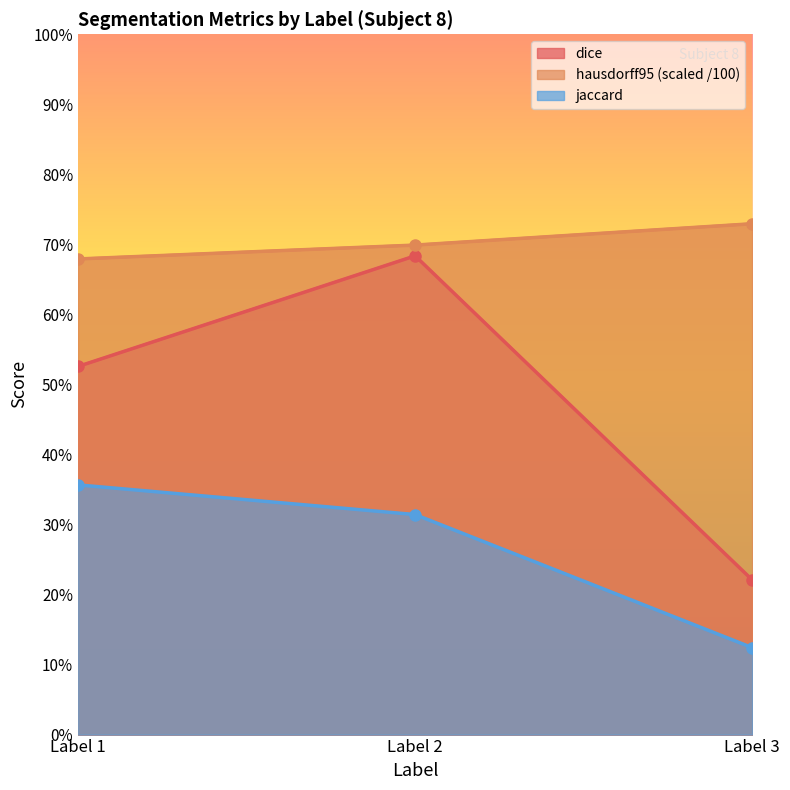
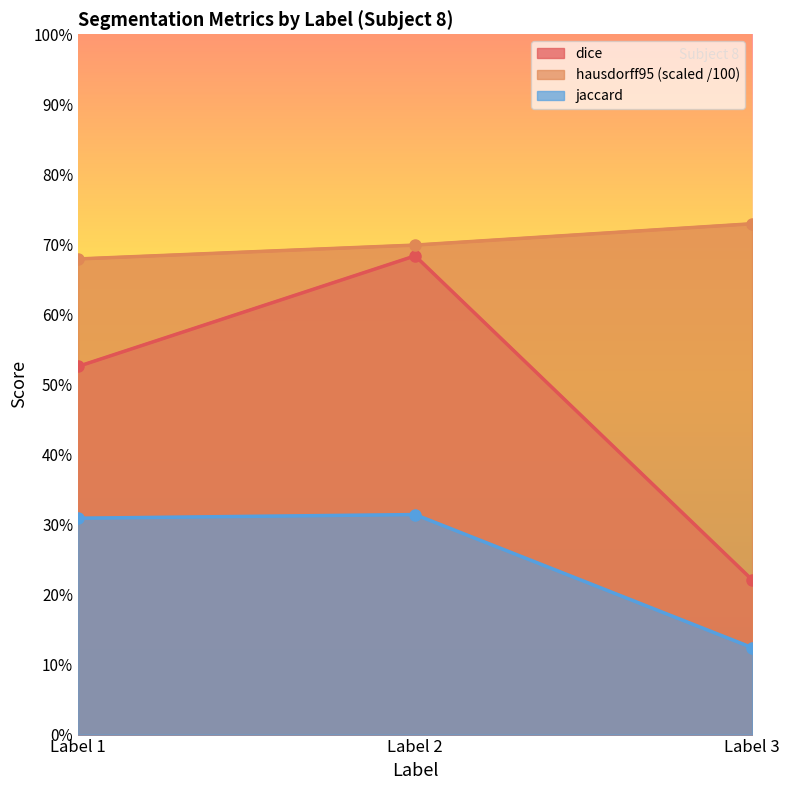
jaccard, Label 1: 36% -> 31%
